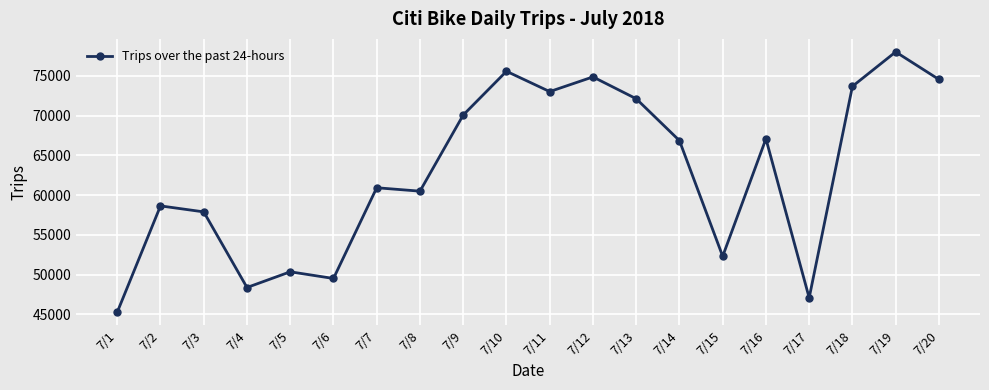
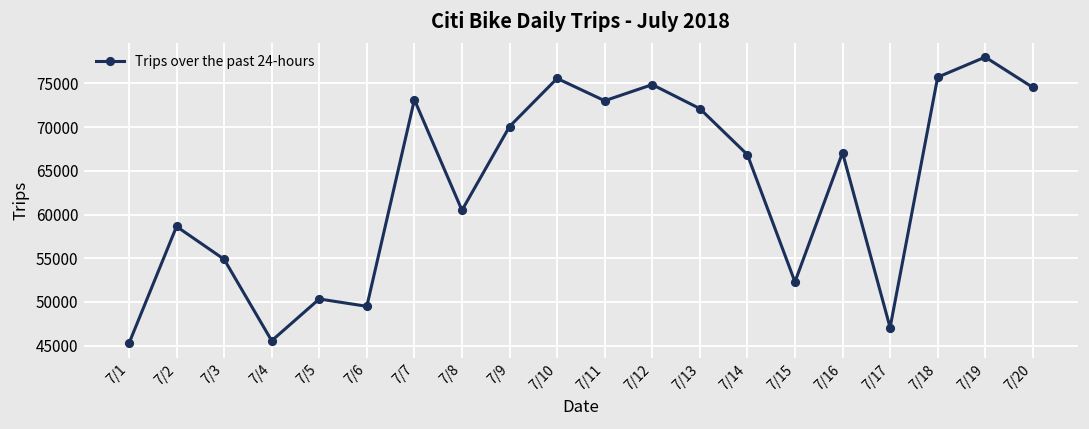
7/3: 58000 -> 55000
7/4: 48000 -> 46000
7/7: 61000 -> 73000
7/18: 74000 -> 76000
